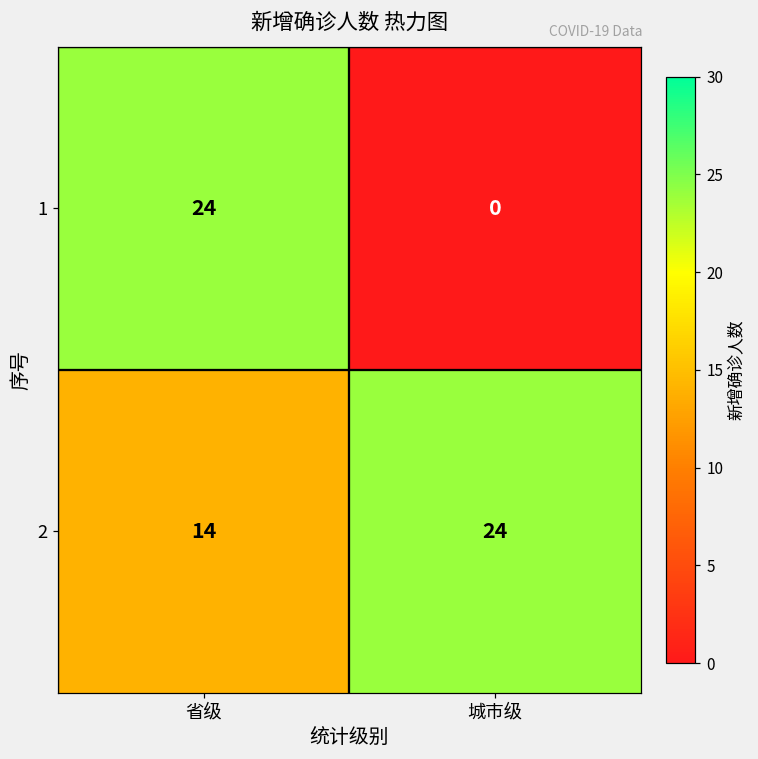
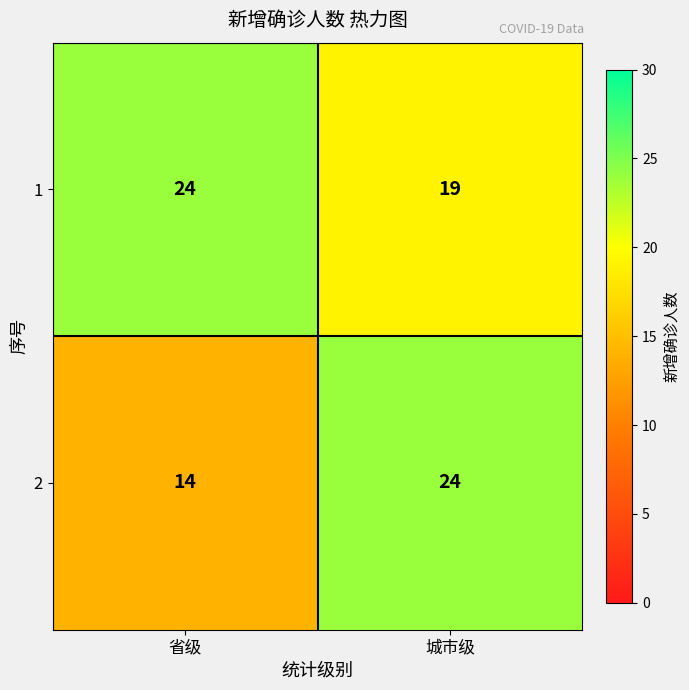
1, 城市级: 0 -> 19
